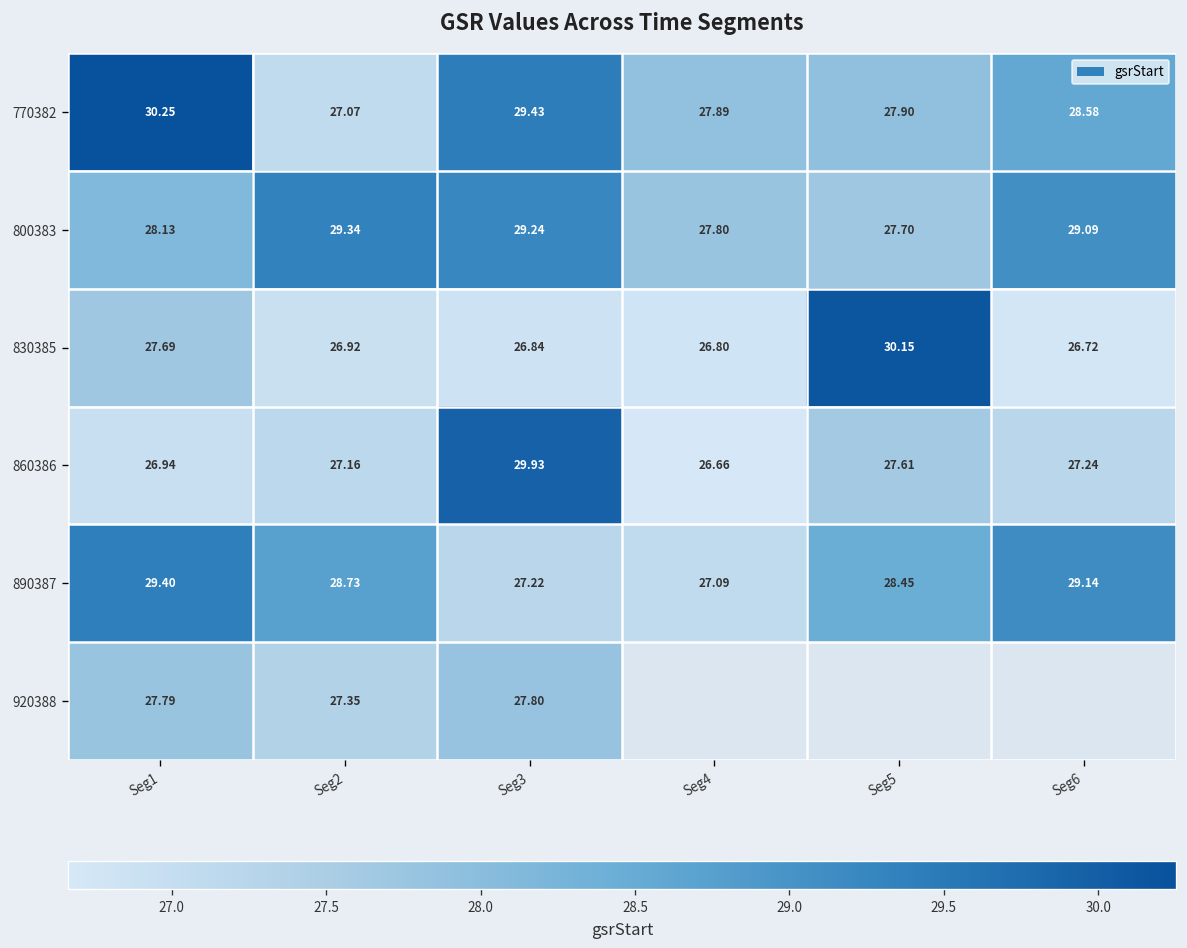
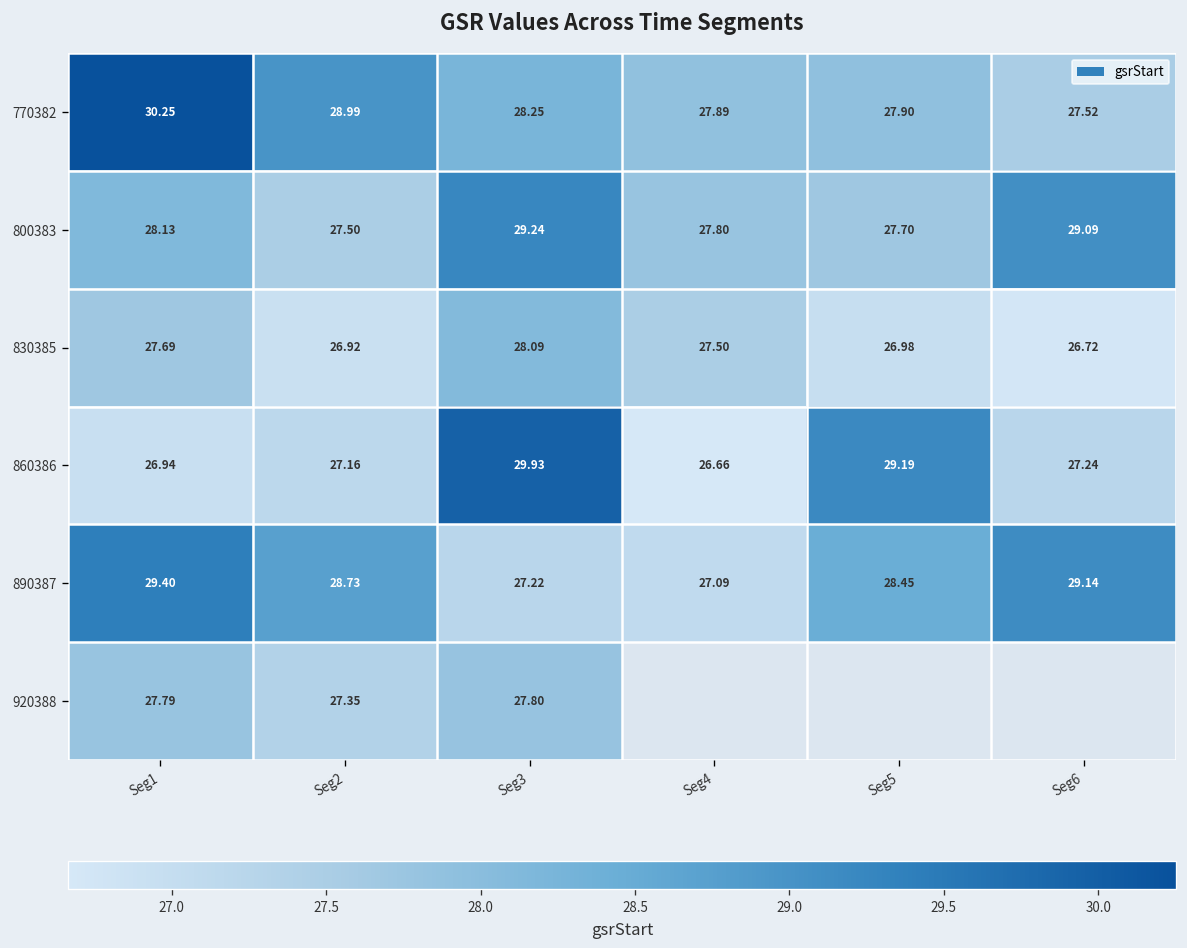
770382, Seg2: 27.07 -> 28.99
770382, Seg3: 29.43 -> 28.25
770382, Seg6: 28.58 -> 27.52
800383, Seg2: 29.34 -> 27.50
830385, Seg3: 26.84 -> 28.09
830385, Seg4: 26.80 -> 27.50
830385, Seg5: 30.15 -> 26.98
860386, Seg5: 27.61 -> 29.19
